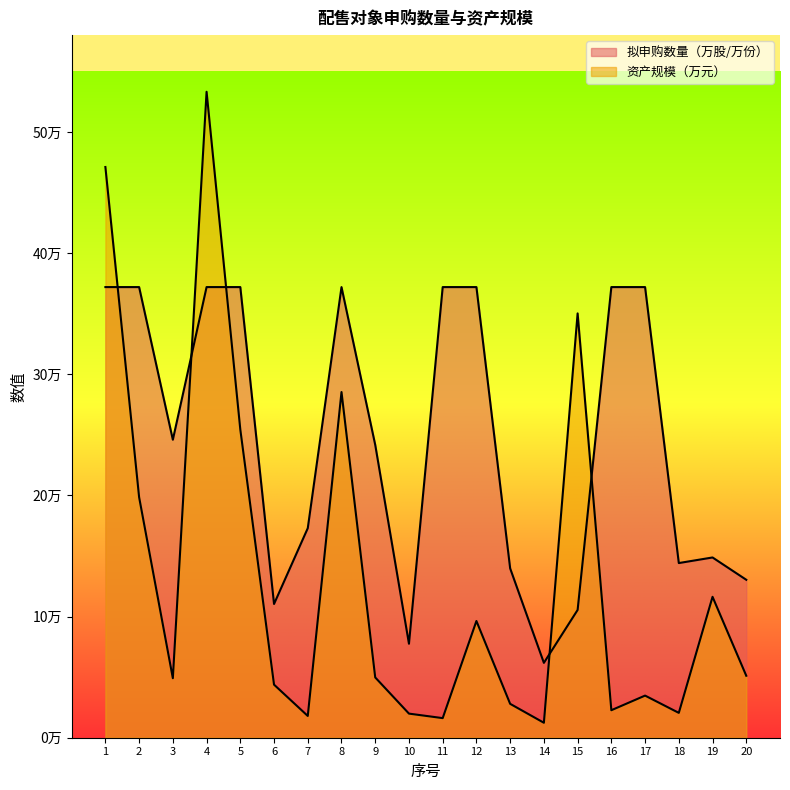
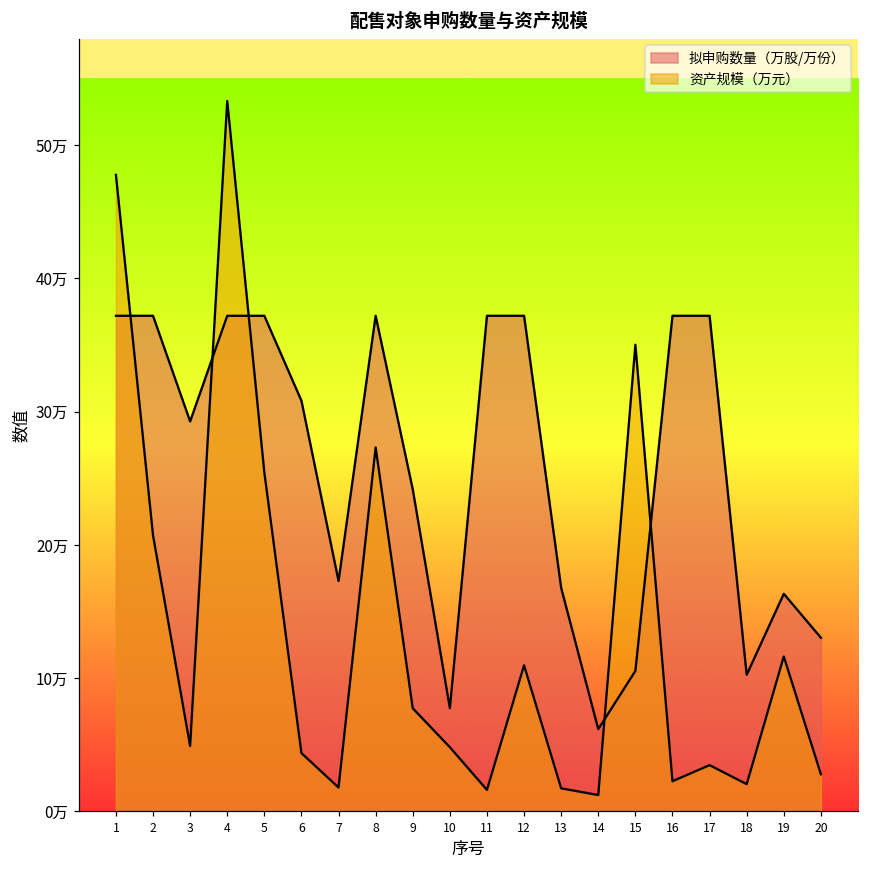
资产规模（万元）, 1: 47.1万 -> 47.8万
资产规模（万元）, 2: 19.9万 -> 20.7万
拟申购数量（万股/万份）, 3: 24.6万 -> 29.3万
拟申购数量（万股/万份）, 6: 11.0万 -> 30.8万
资产规模（万元）, 8: 28.5万 -> 27.3万
资产规模（万元）, 9: 5.0万 -> 7.7万
资产规模（万元）, 10: 2.0万 -> 4.8万
资产规模（万元）, 12: 9.6万 -> 11.0万
拟申购数量（万股/万份）, 13: 14.0万 -> 16.8万
资产规模（万元）, 13: 2.8万 -> 1.7万
拟申购数量（万股/万份）, 18: 14.4万 -> 10.3万
拟申购数量（万股/万份）, 19: 14.9万 -> 16.3万
资产规模（万元）, 20: 5.1万 -> 2.8万
